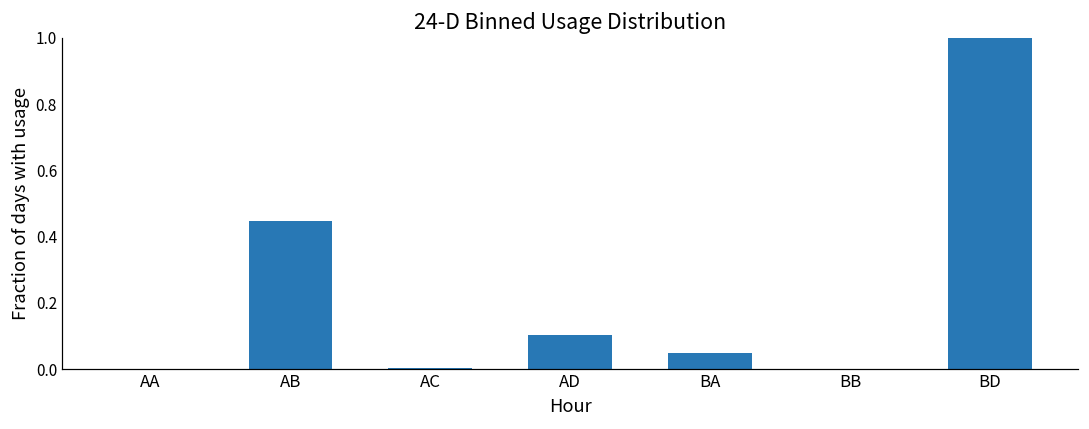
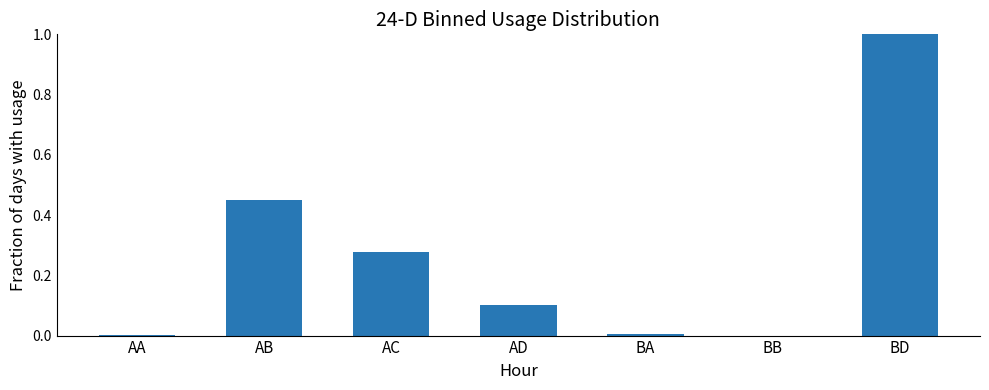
AC: 0.00 -> 0.28
BA: 0.05 -> 0.01
